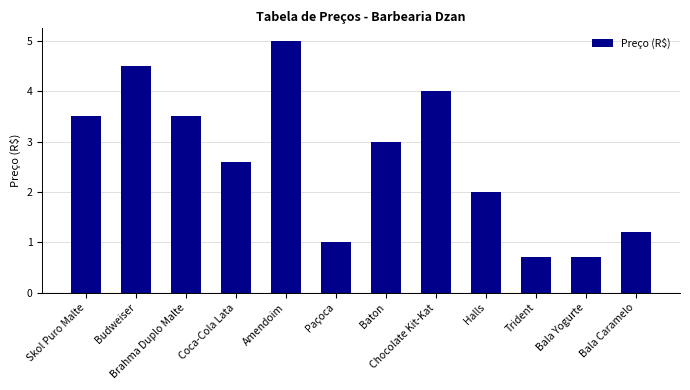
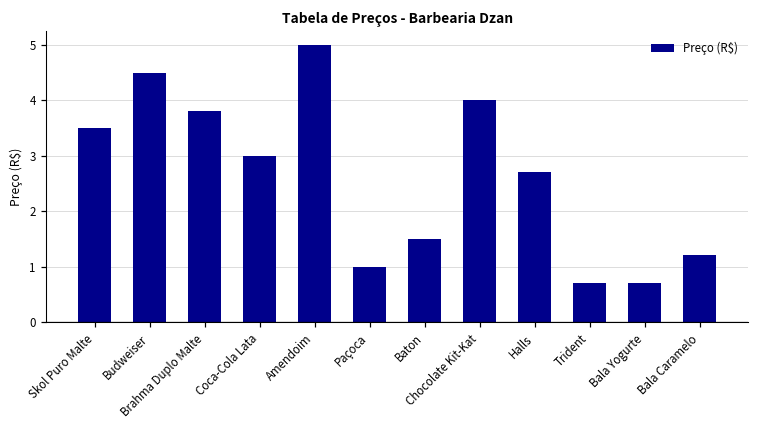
Brahma Duplo Malte: 3.5 -> 3.8
Coca-Cola Lata: 2.6 -> 3.0
Baton: 3.0 -> 1.5
Halls: 2.0 -> 2.7
